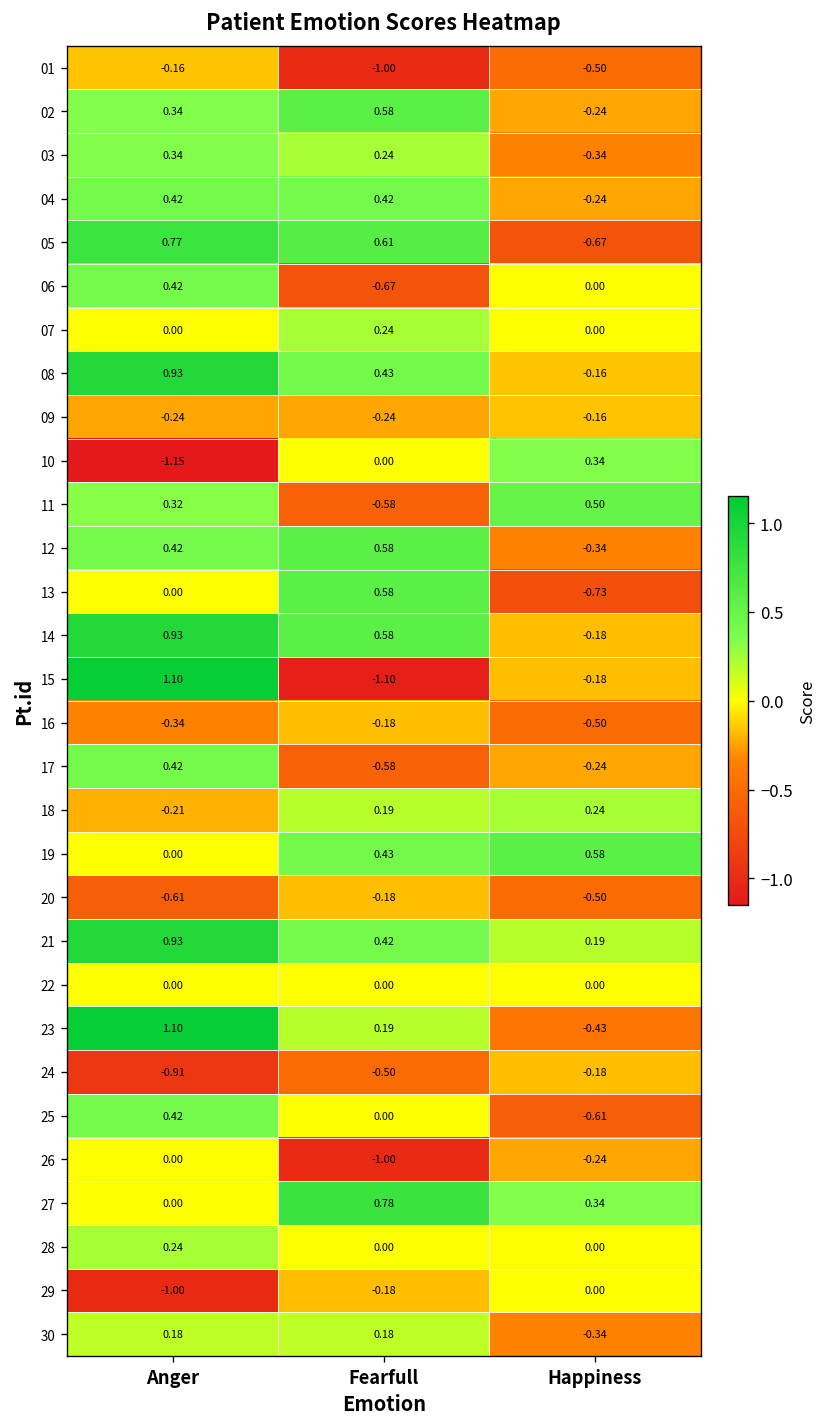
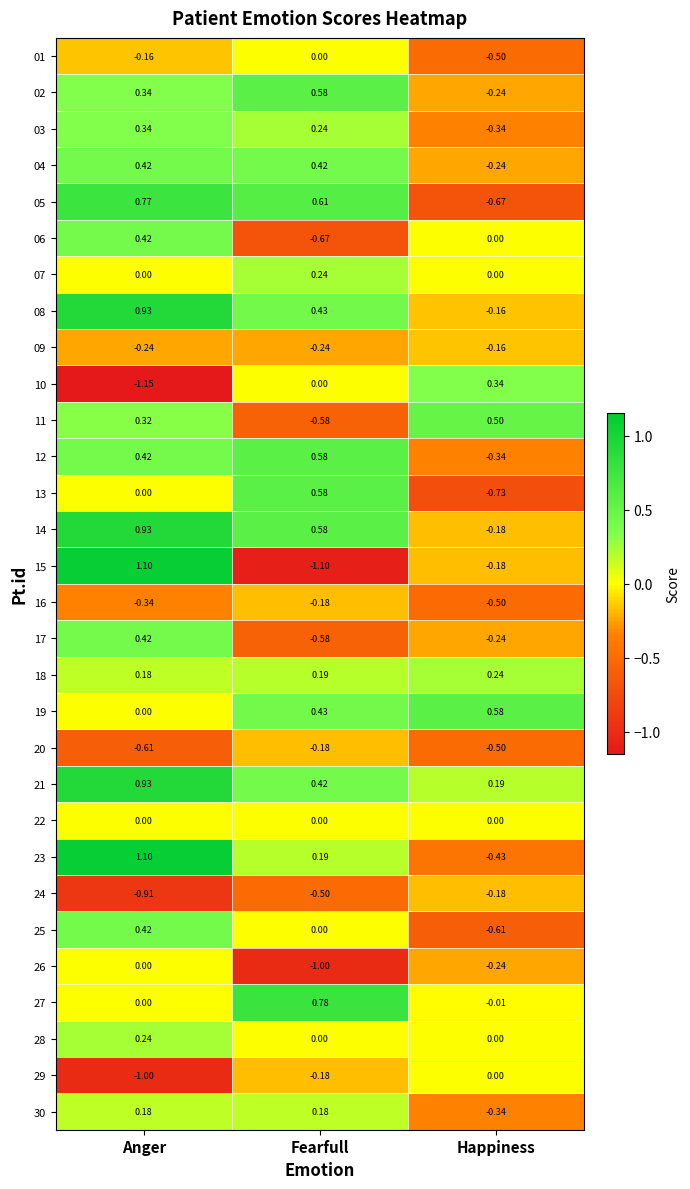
01, Fearfull: -1.00 -> 0.00
18, Anger: -0.21 -> 0.18
27, Happiness: 0.34 -> -0.01
